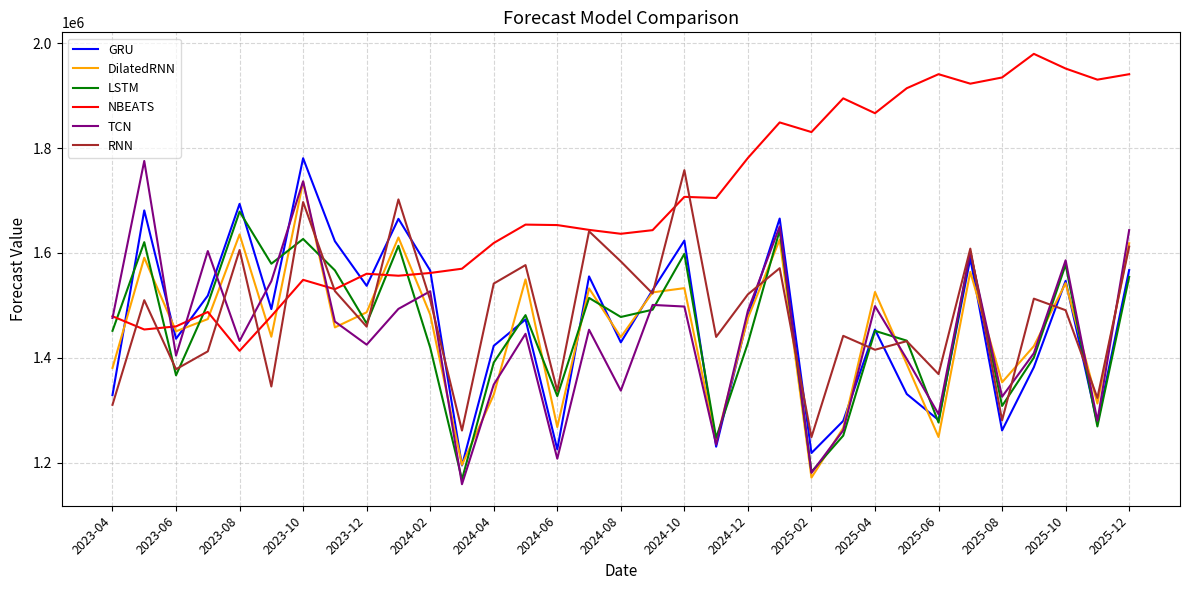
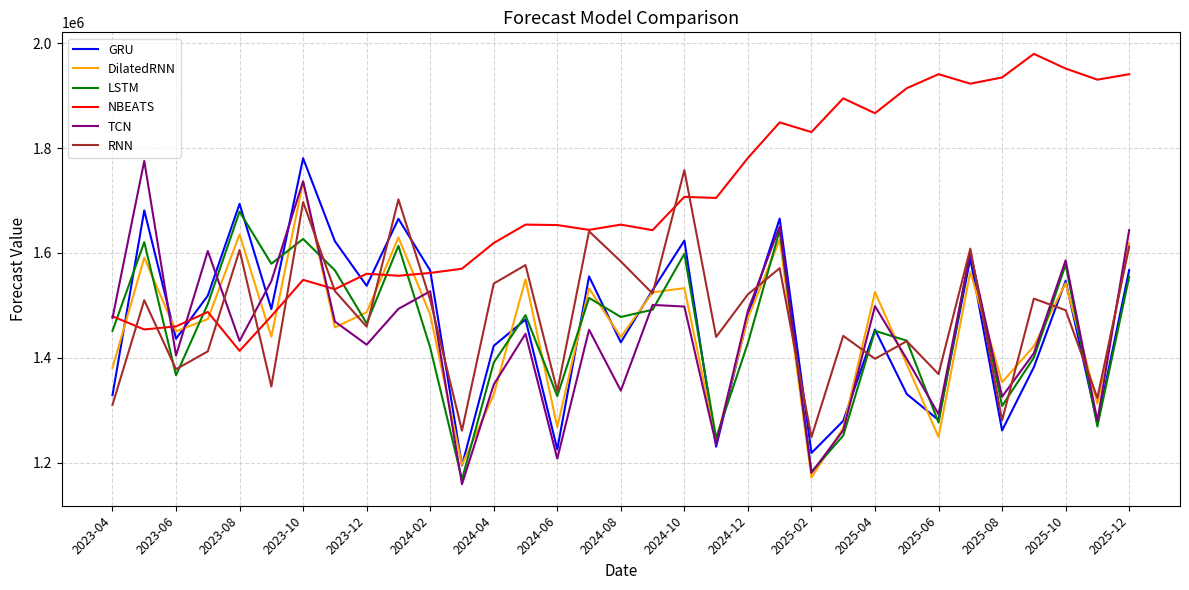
NBEATS, 2024-08: 1640000 -> 1650000
RNN, 2025-04: 1420000 -> 1400000
